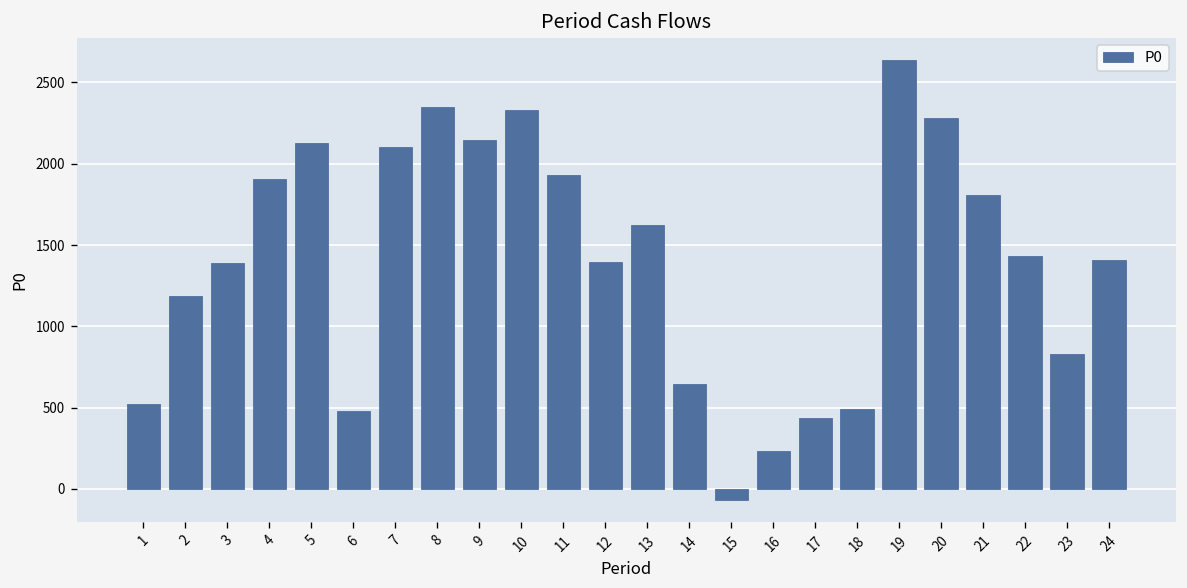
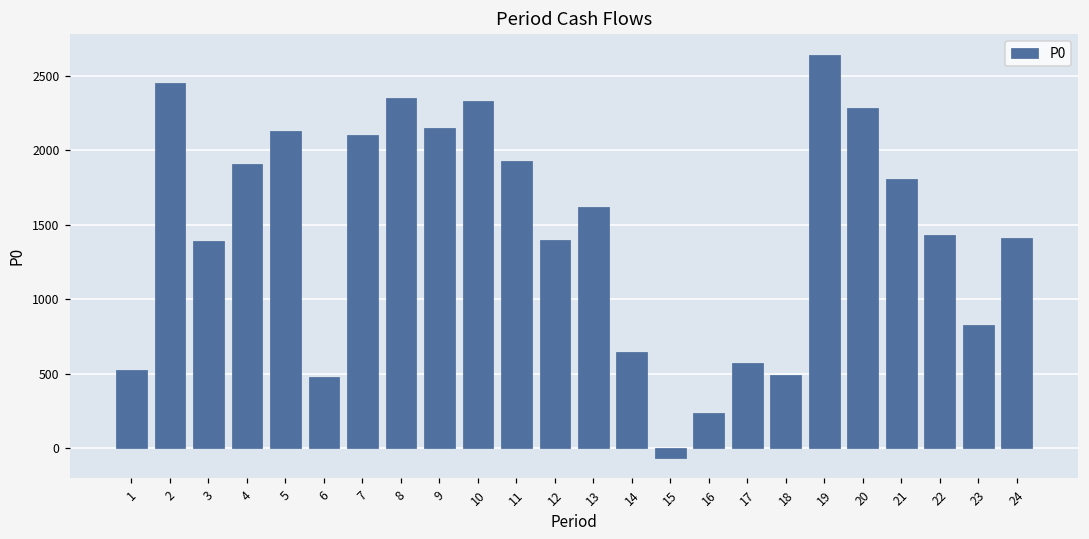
2: 1180 -> 2450
17: 440 -> 570
